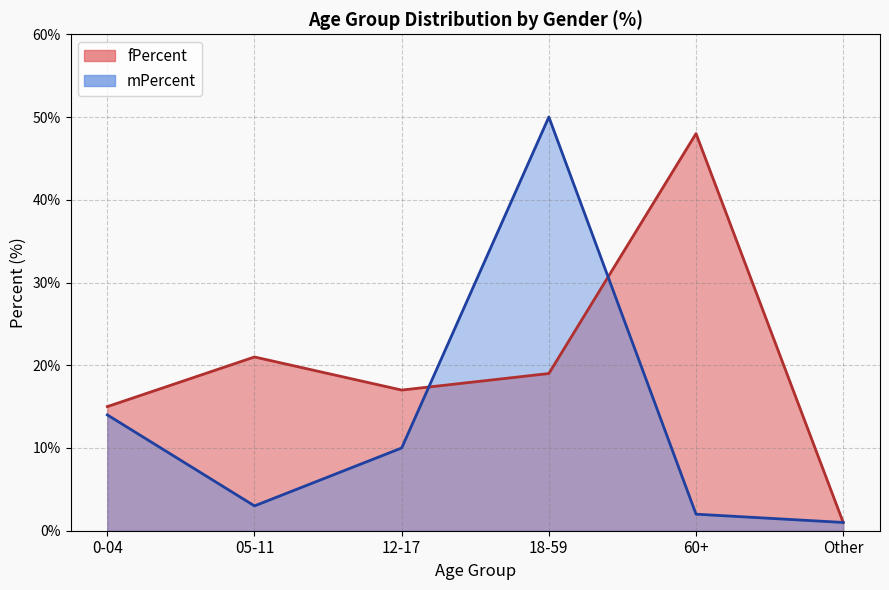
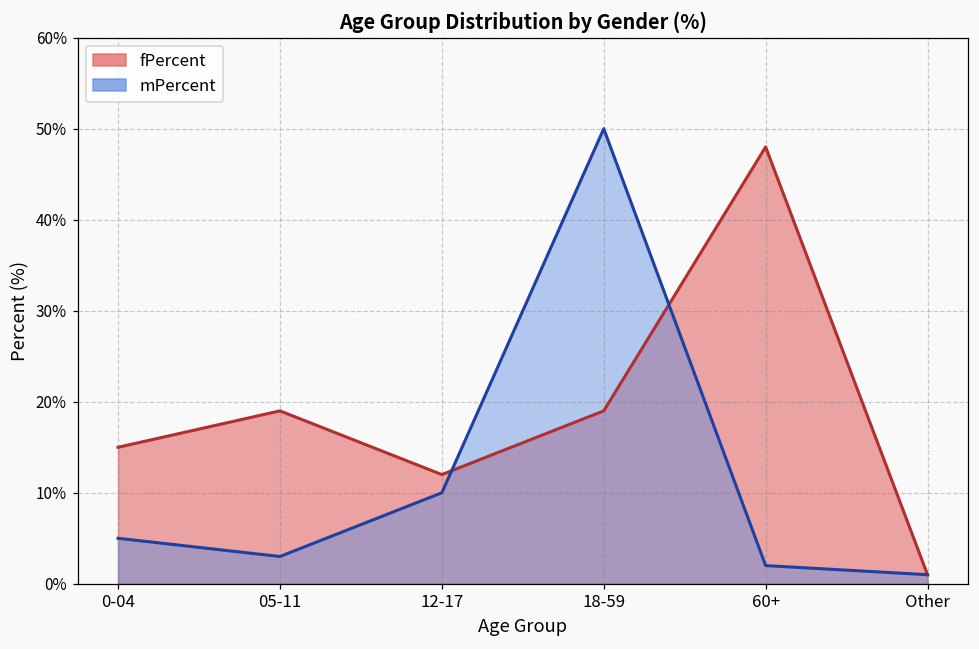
mPercent, 0-04: 14% -> 5%
fPercent, 05-11: 21% -> 19%
fPercent, 12-17: 17% -> 12%
